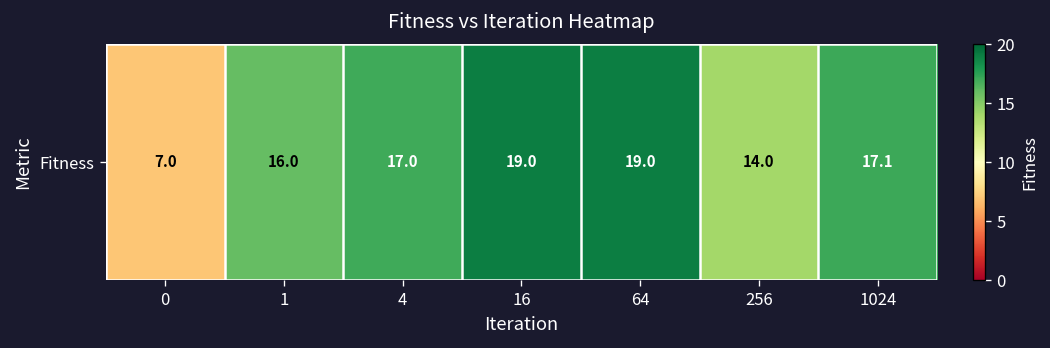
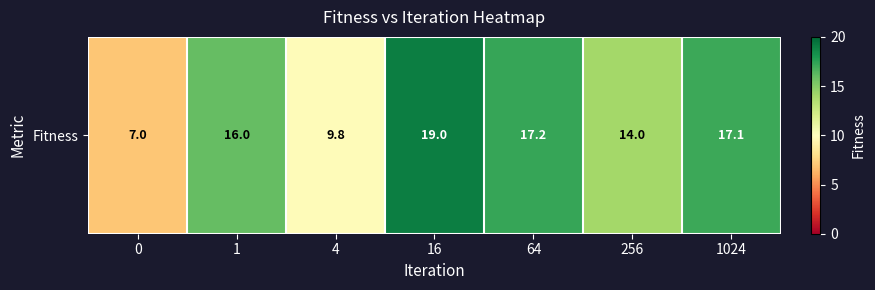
Fitness, 4: 17.0 -> 9.8
Fitness, 64: 19.0 -> 17.2
